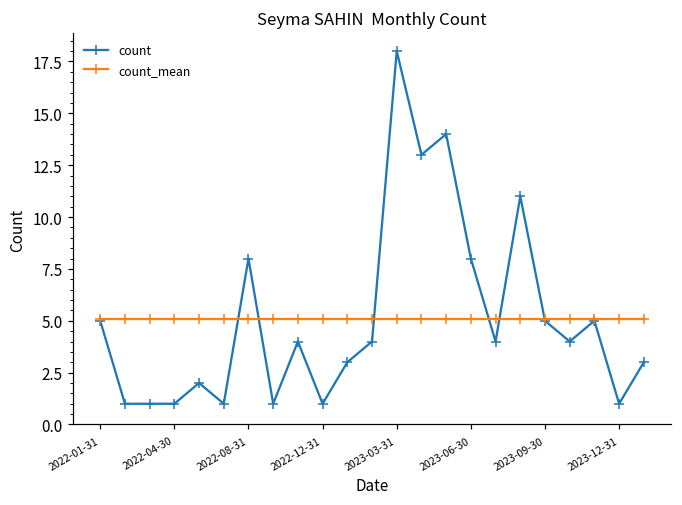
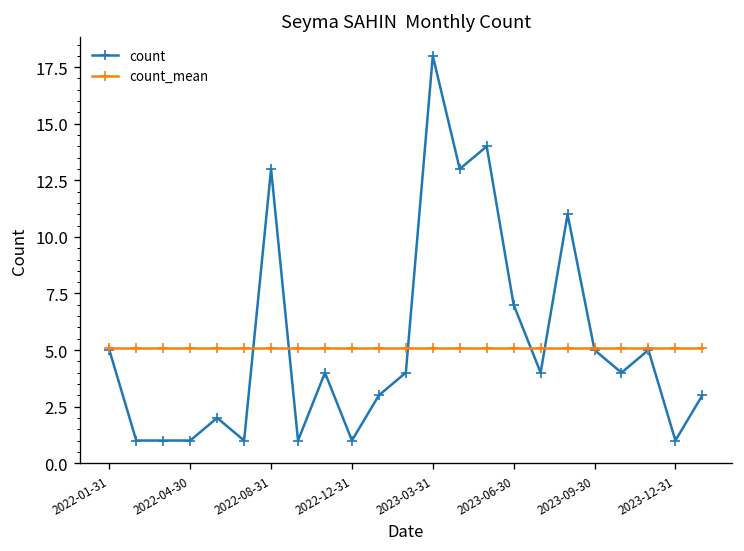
count, 2022-08-31: 8 -> 13
count, 2023-06-30: 8 -> 7
